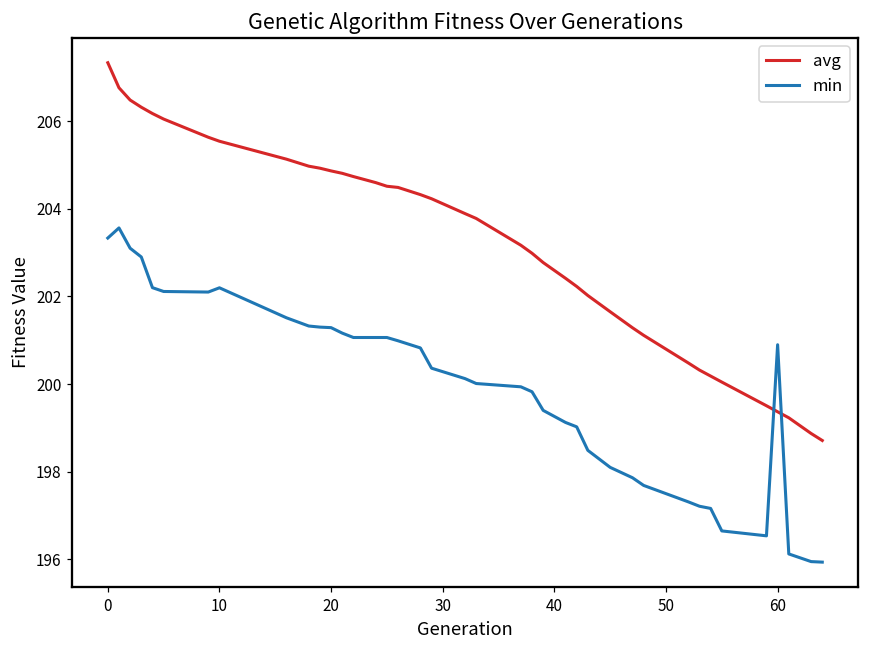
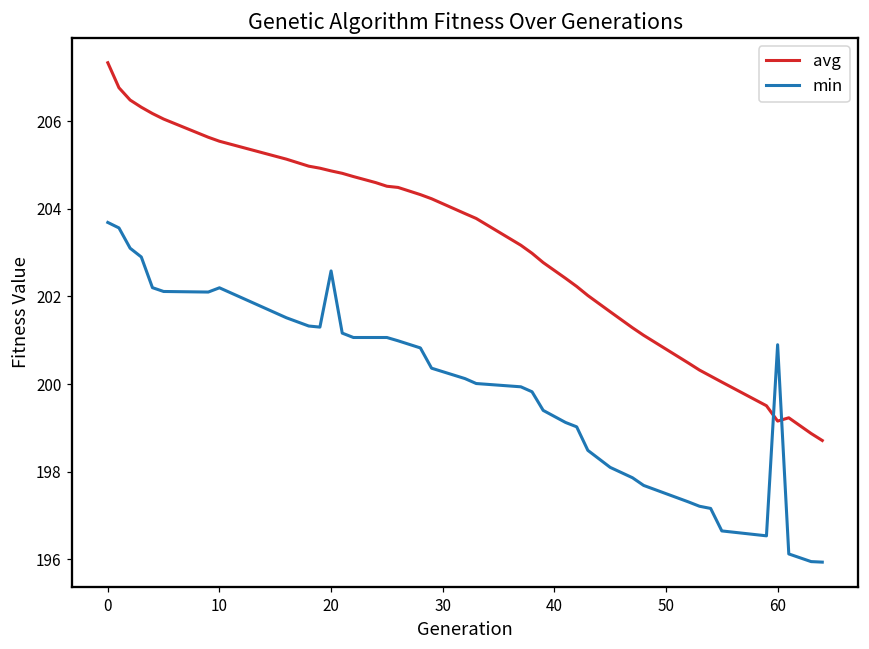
min, 0: 203.3 -> 203.7
min, 20: 201.3 -> 202.6
avg, 60: 199.4 -> 199.2
